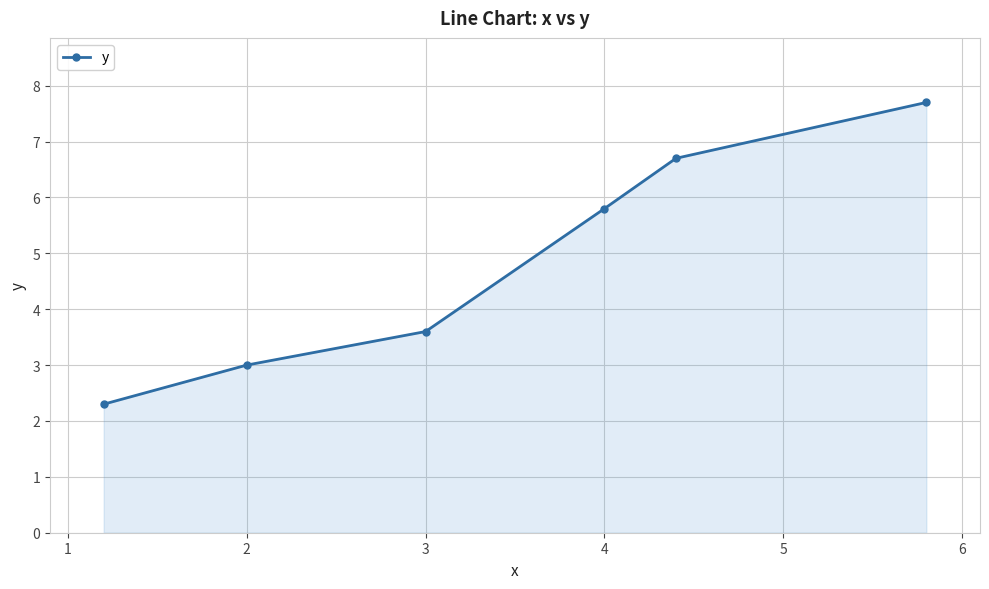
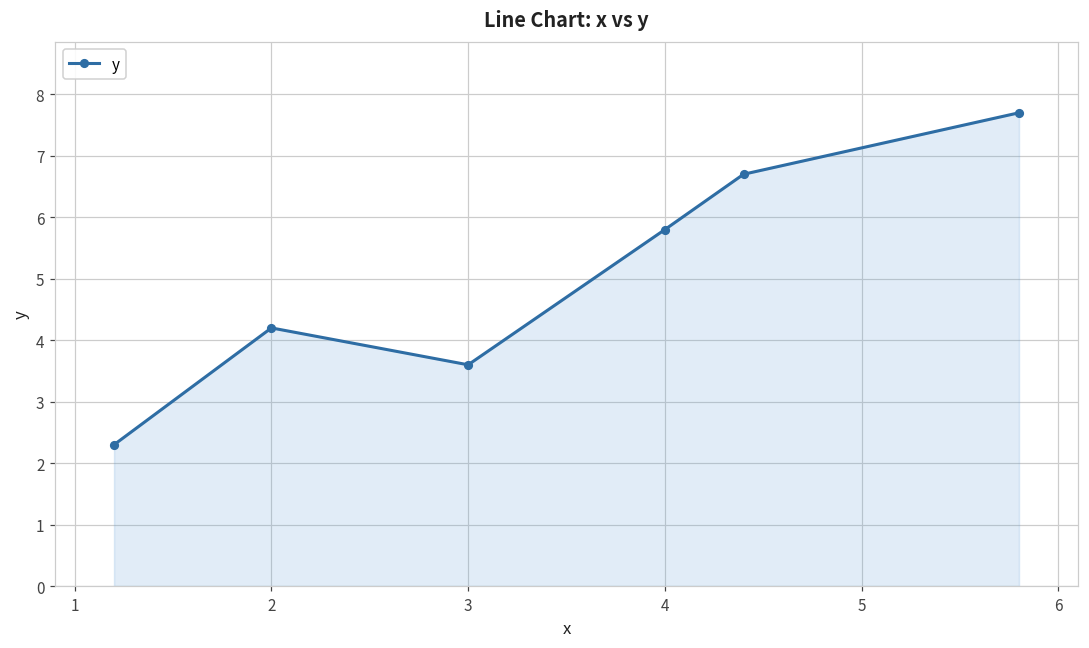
2: 3.0 -> 4.2
